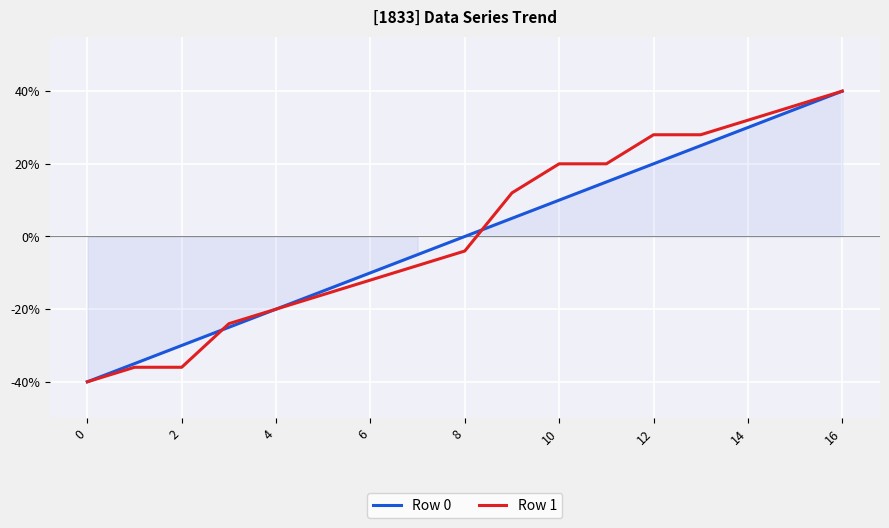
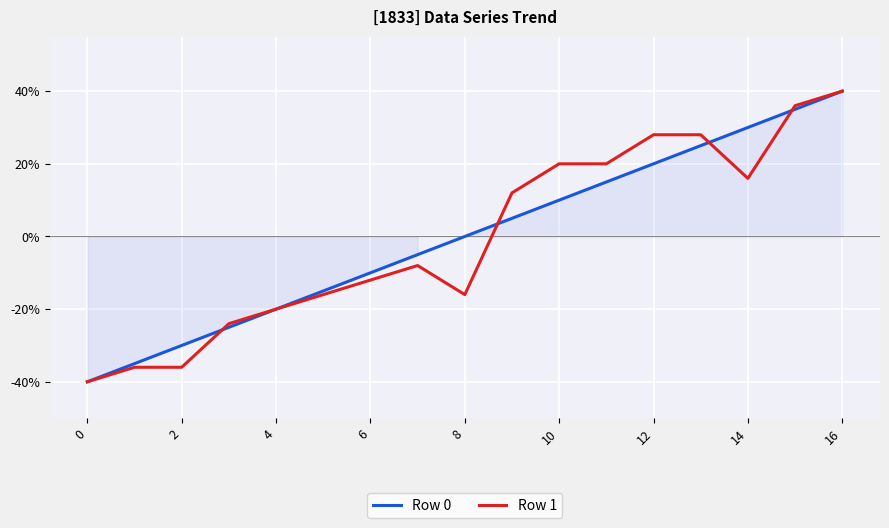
Row 1, 8: -4% -> -16%
Row 1, 14: 32% -> 16%
